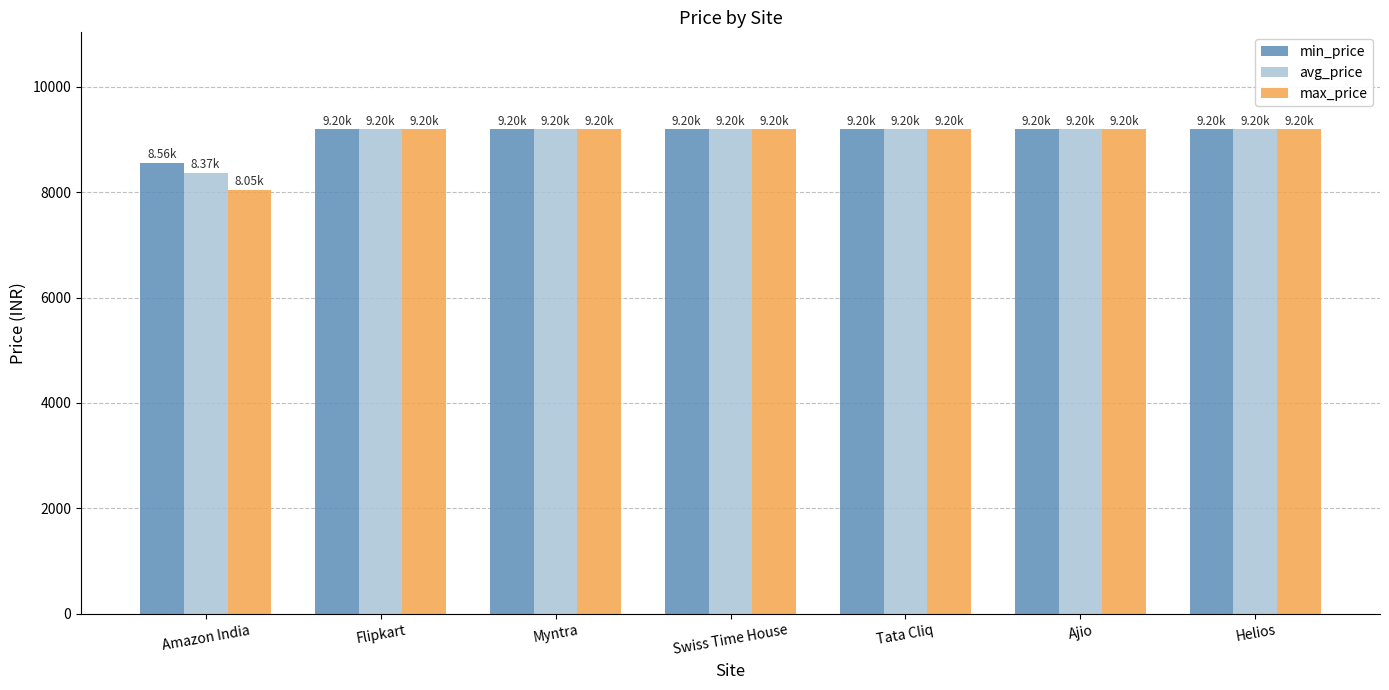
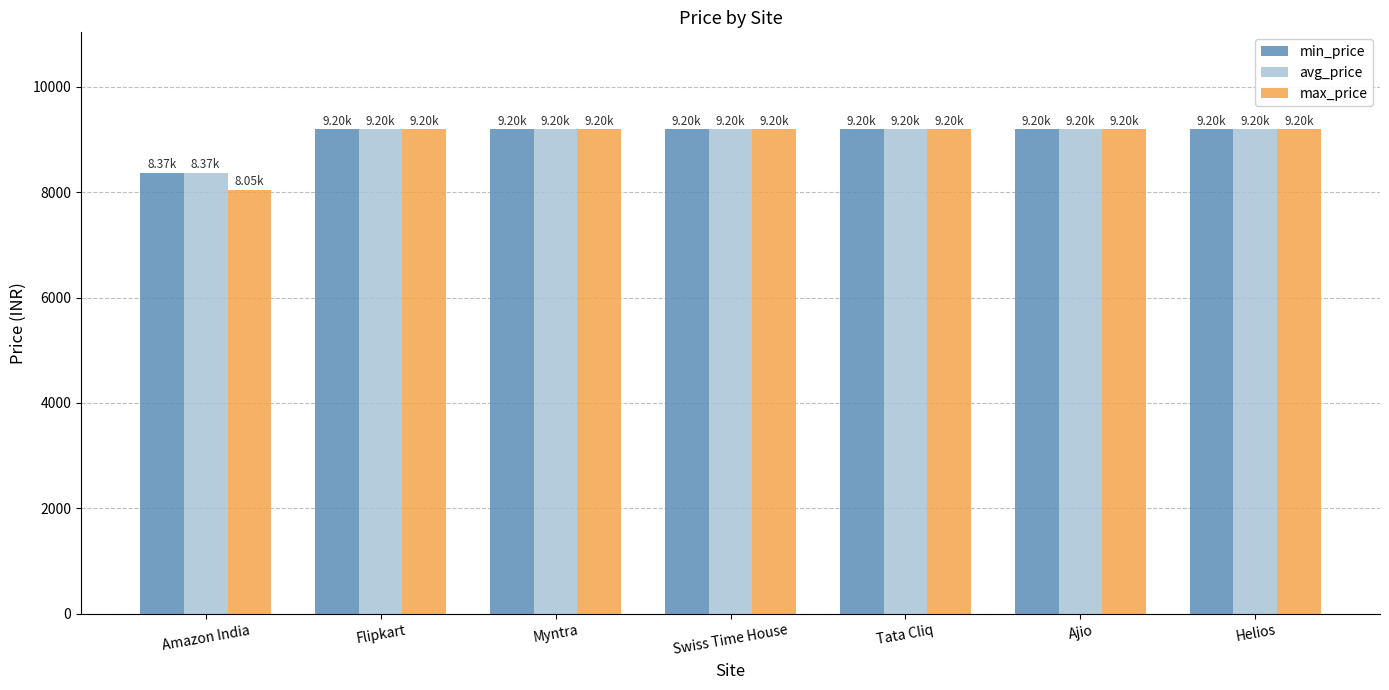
min_price, Amazon India: 8.56k -> 8.37k
